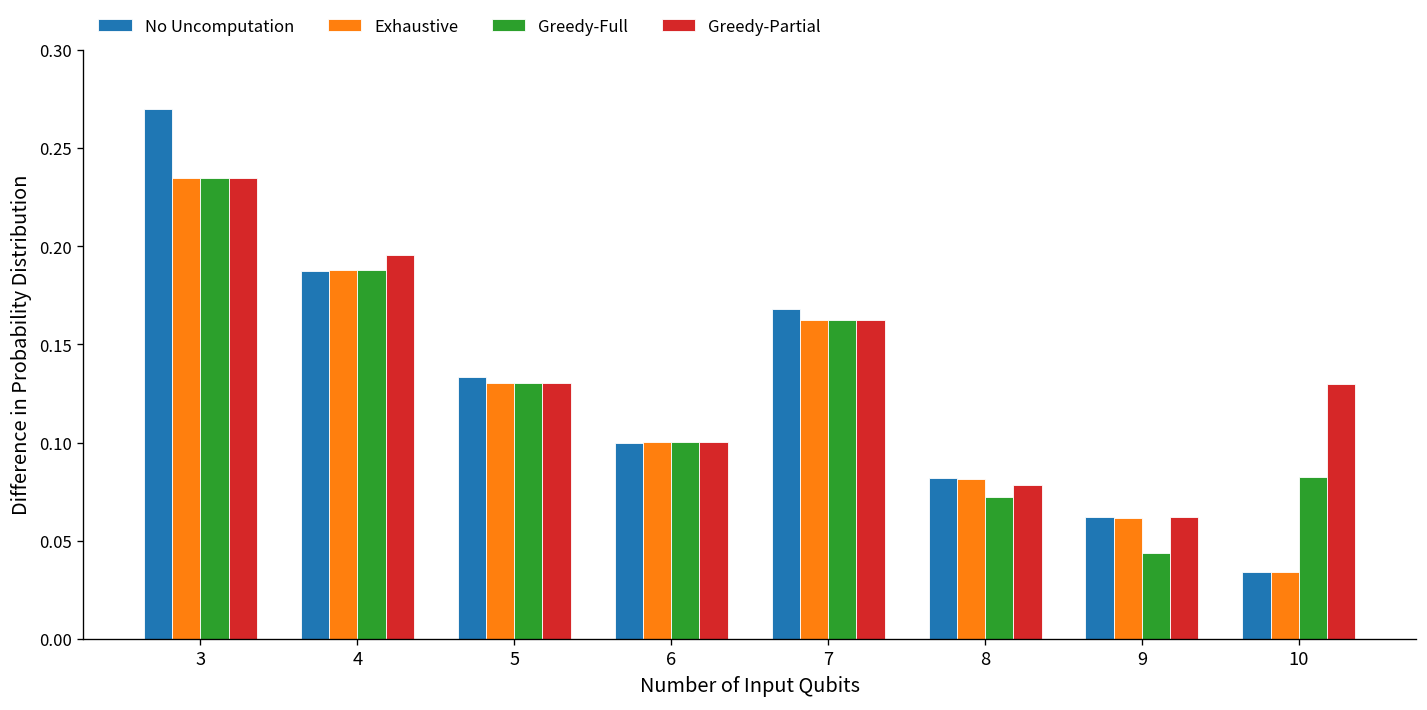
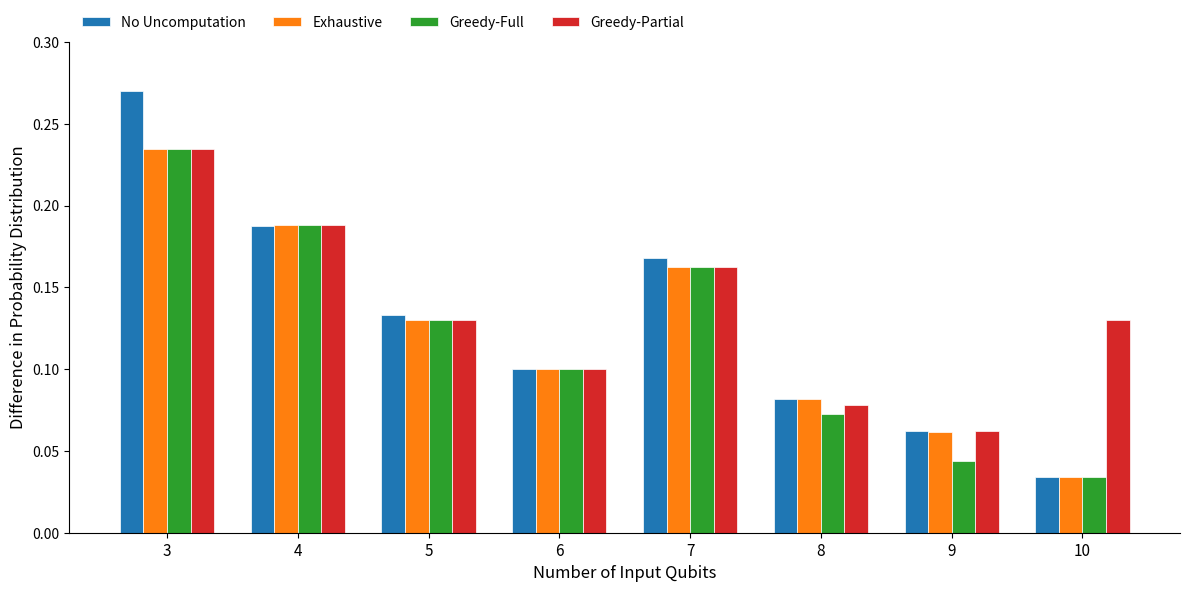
Greedy-Partial, 4: 0.195 -> 0.188
Greedy-Full, 10: 0.082 -> 0.034
